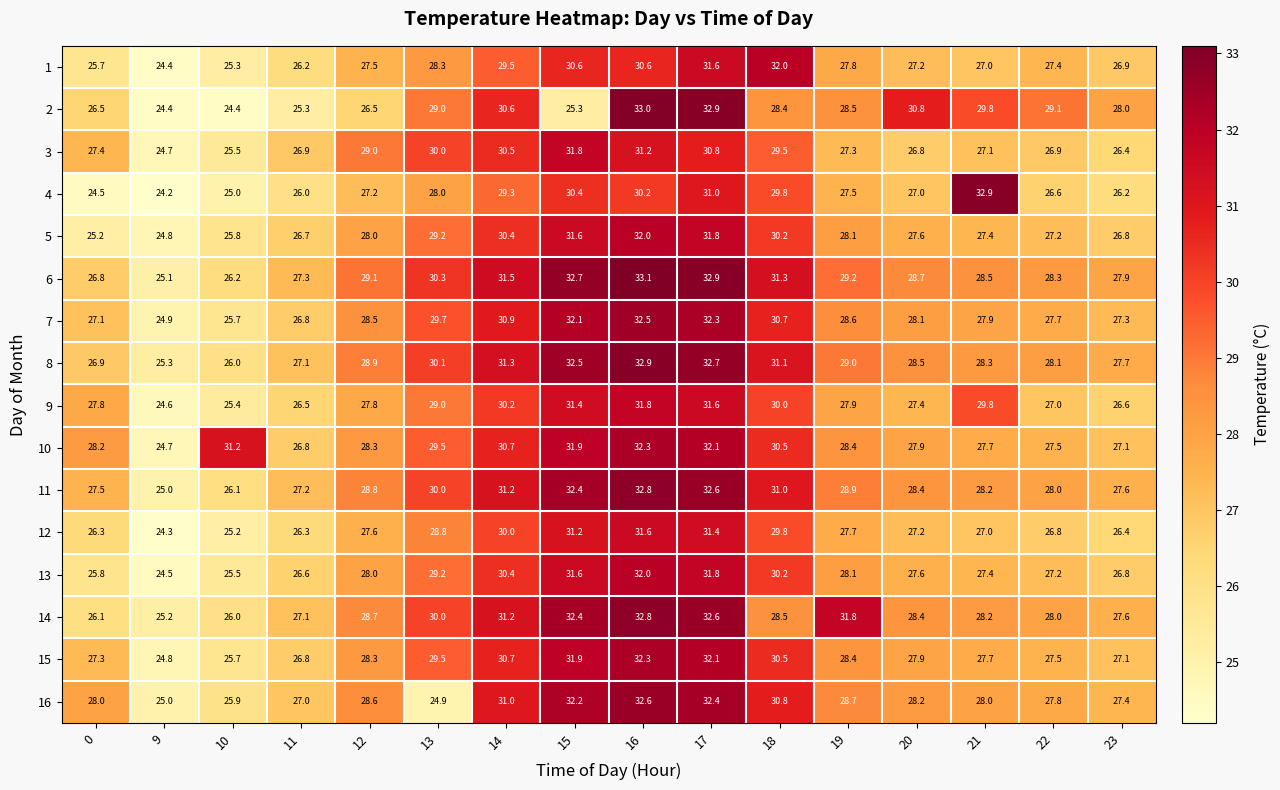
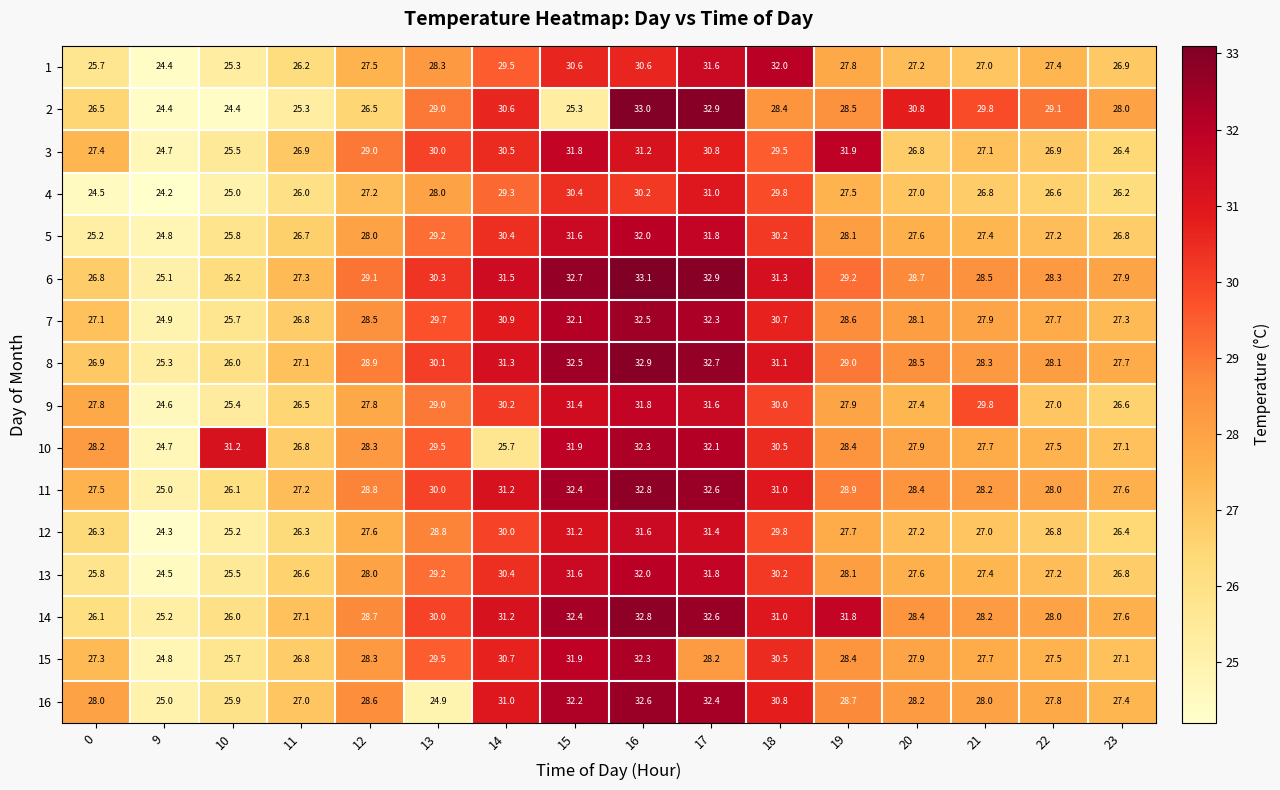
3, 19: 27.3 -> 31.9
4, 21: 32.9 -> 26.8
10, 14: 30.7 -> 25.7
14, 18: 28.5 -> 31.0
15, 17: 32.1 -> 28.2
